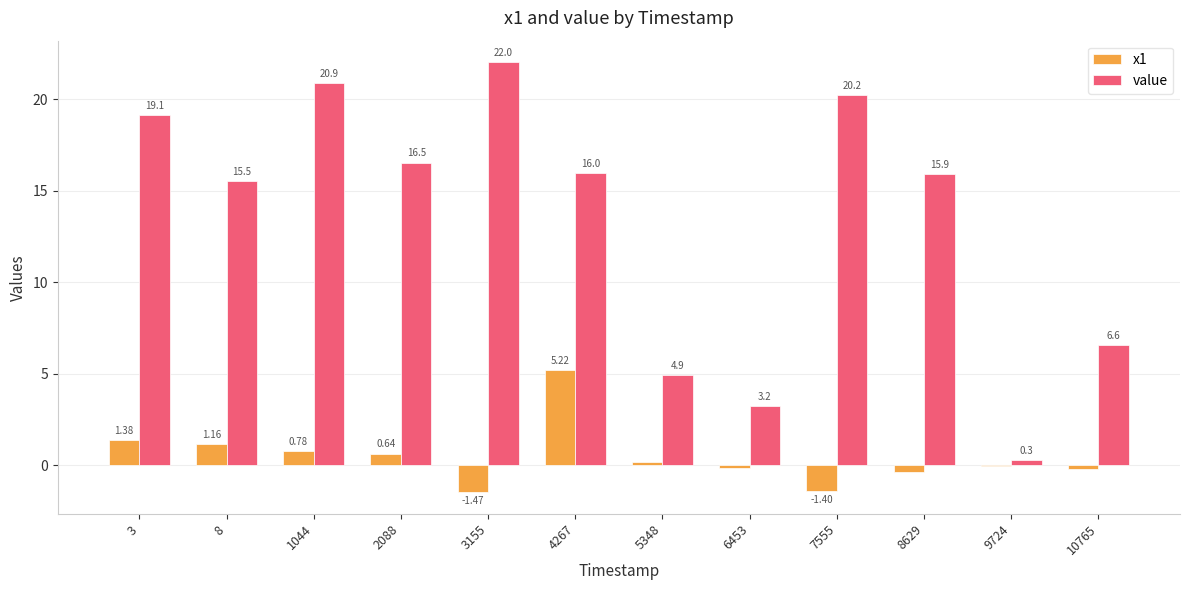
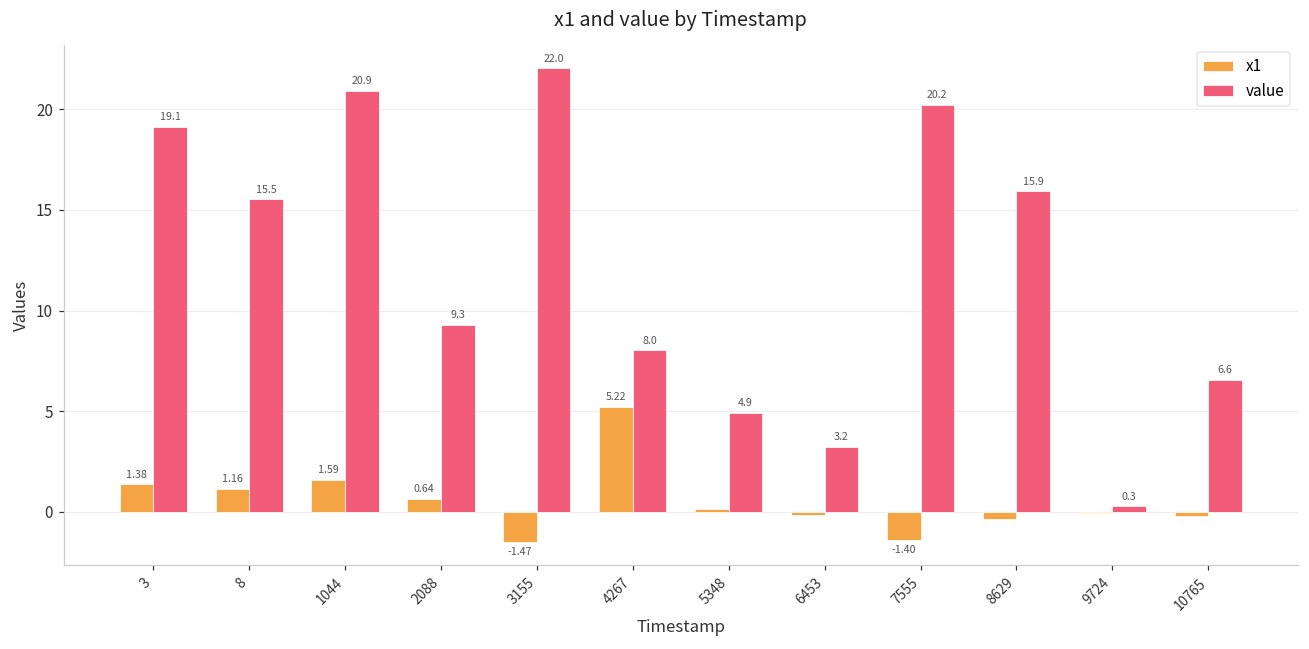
x1, 1044: 0.78 -> 1.59
value, 2088: 16.5 -> 9.3
value, 4267: 16.0 -> 8.0
